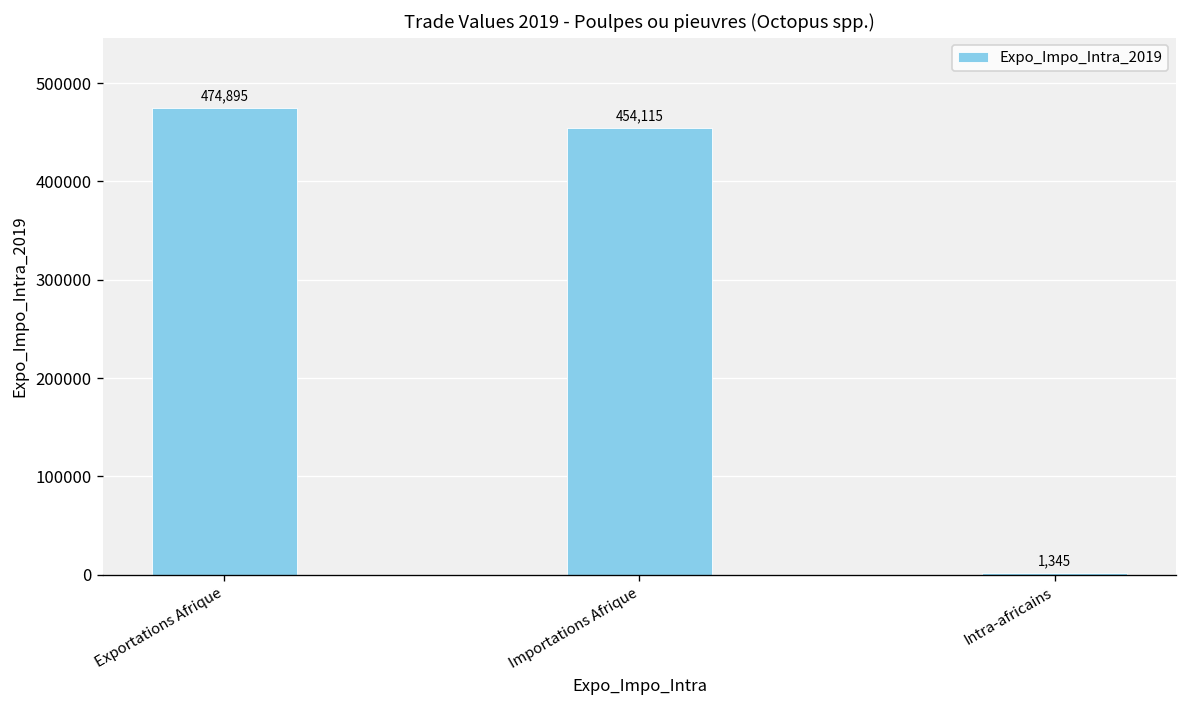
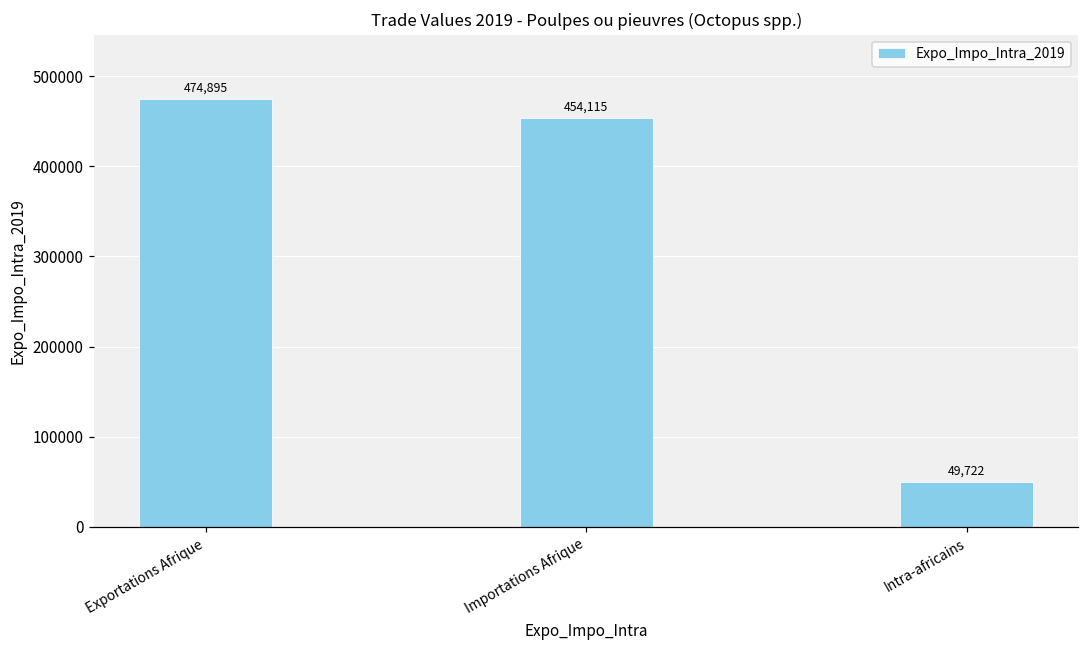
Intra-africains: 1,345 -> 49,722
